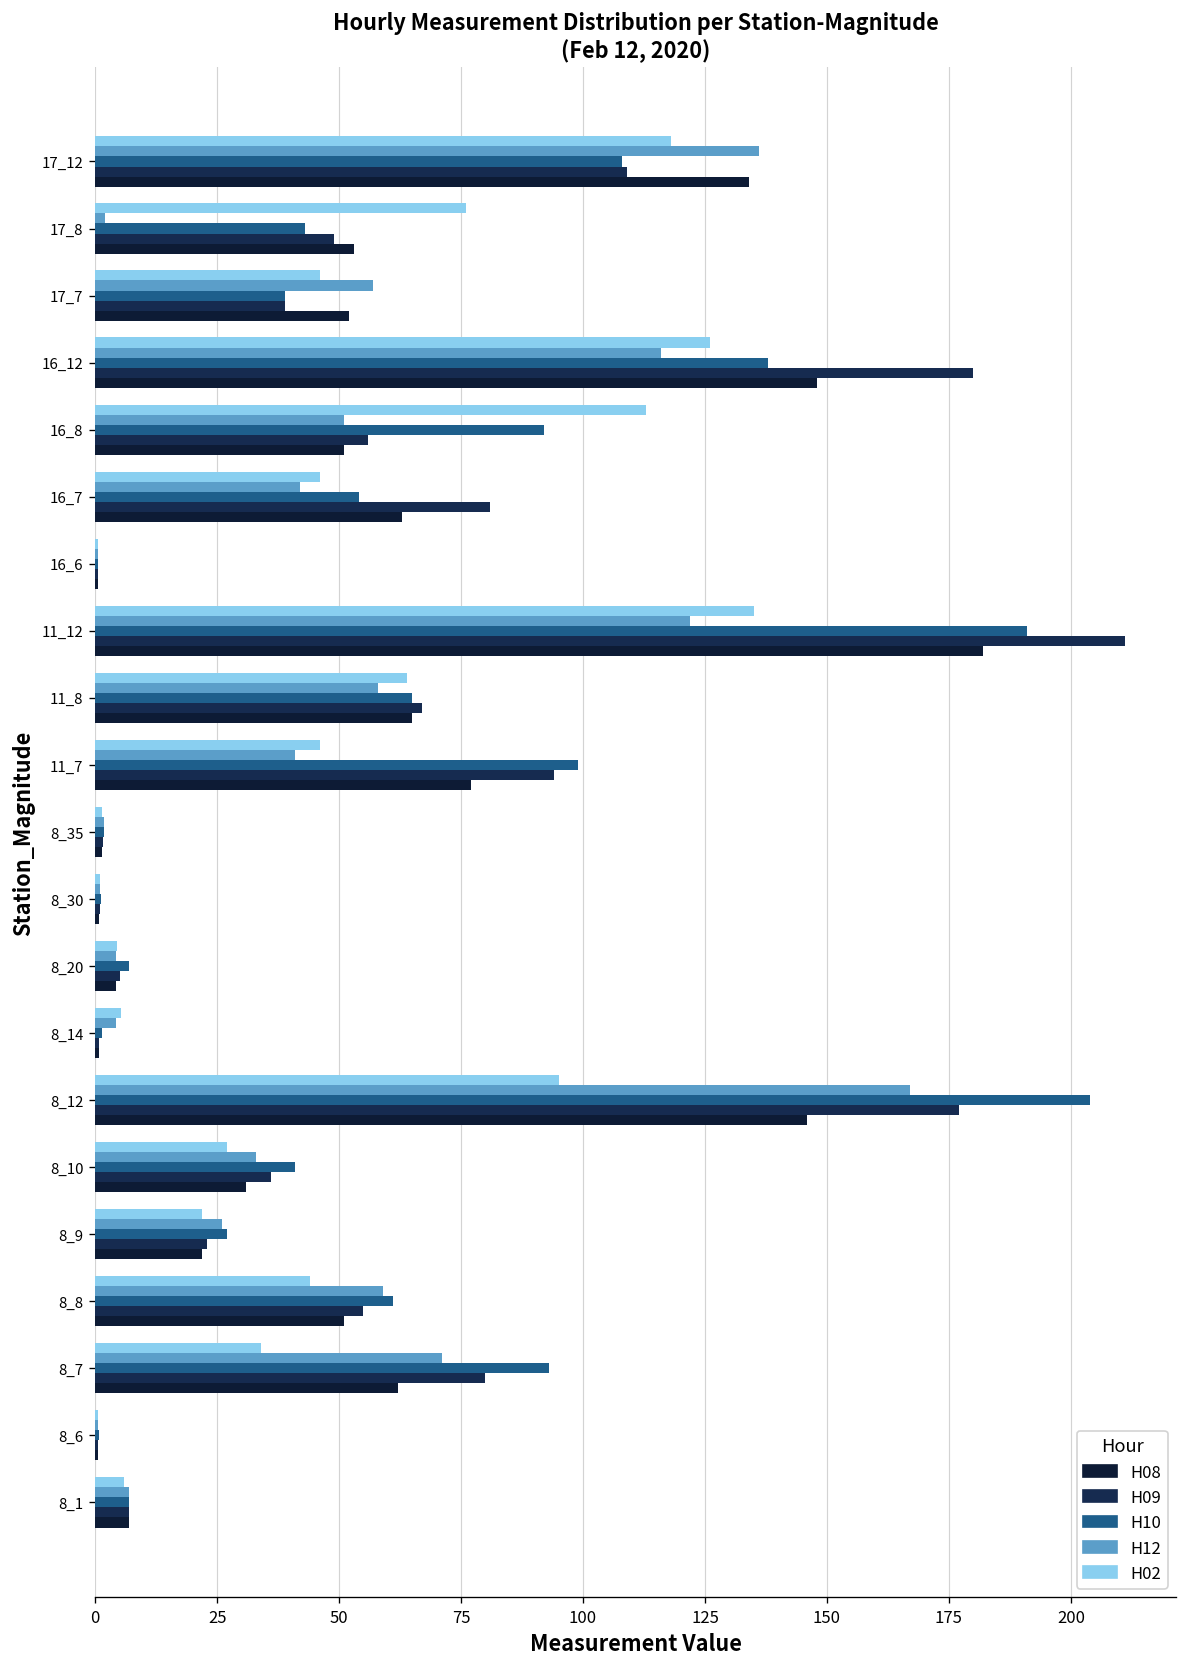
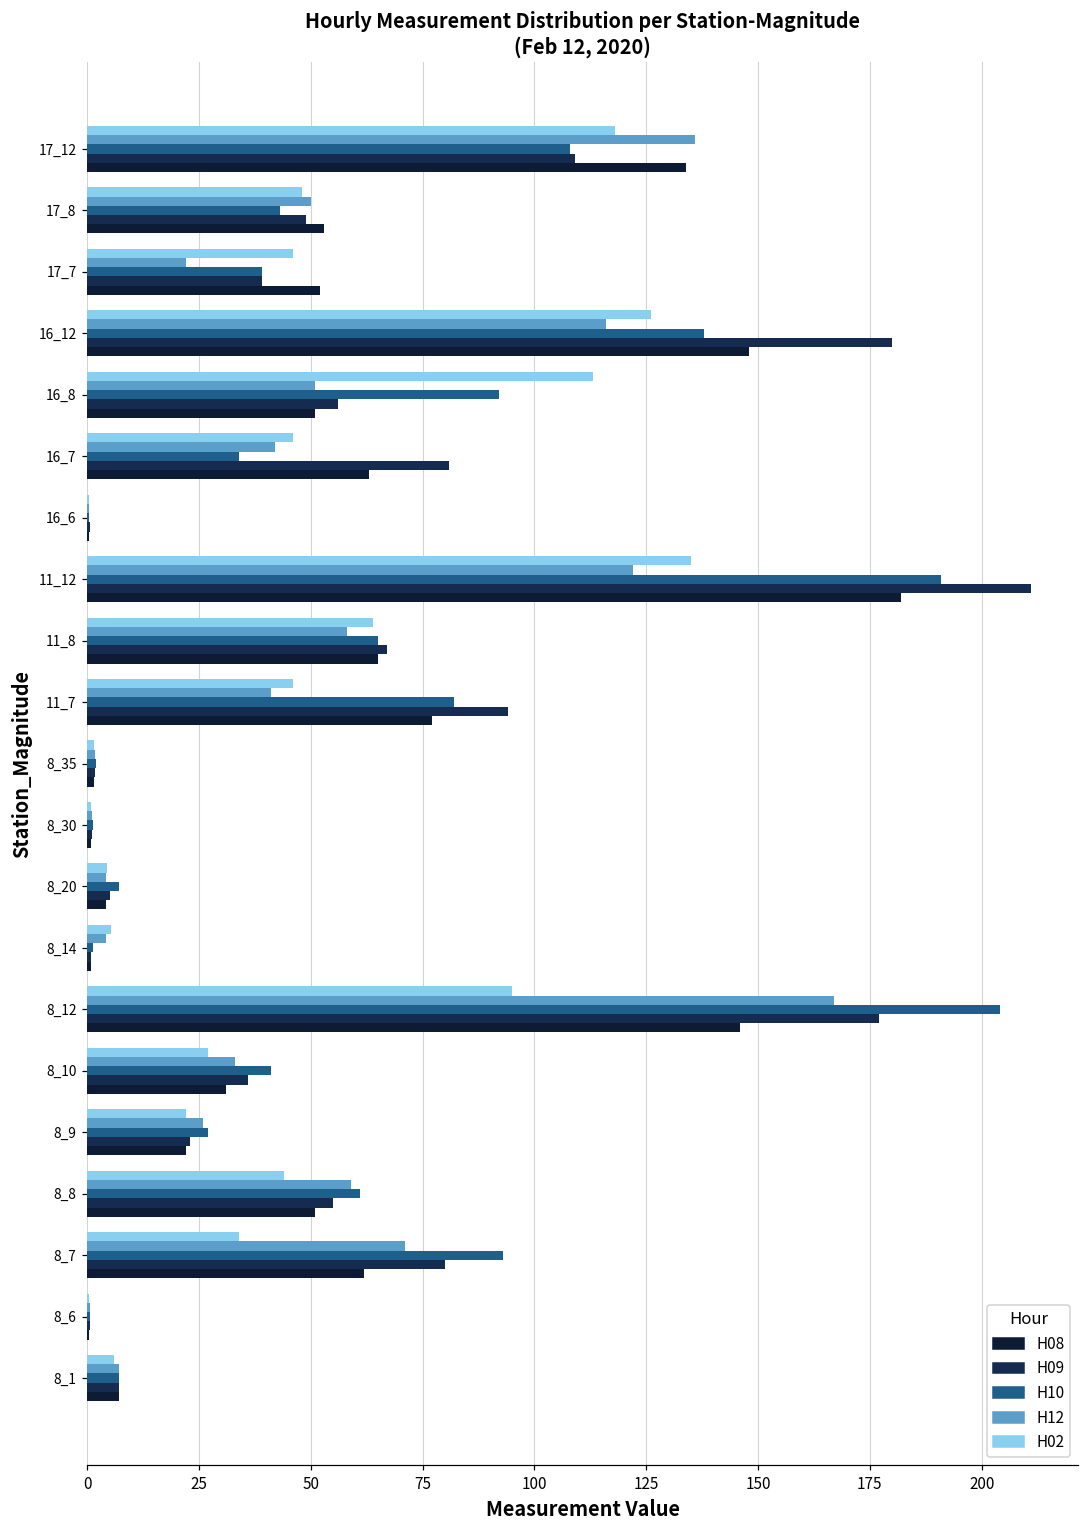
H02, 17_8: 76 -> 48
H12, 17_8: 2 -> 50
H12, 17_7: 57 -> 22
H10, 16_7: 54 -> 34
H10, 11_7: 99 -> 82
